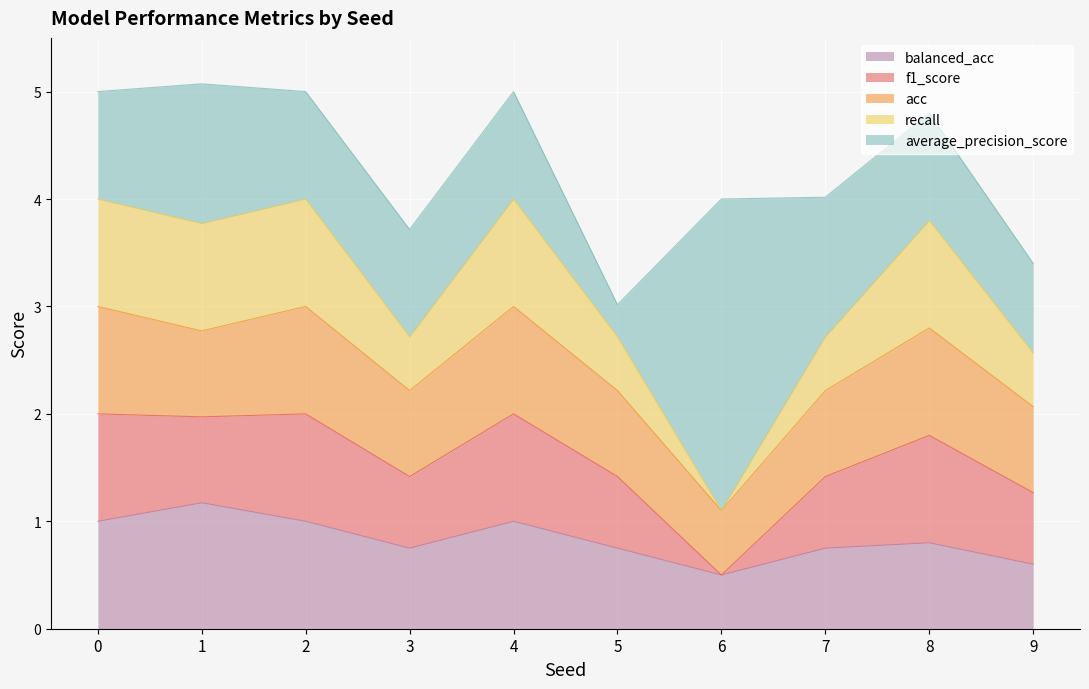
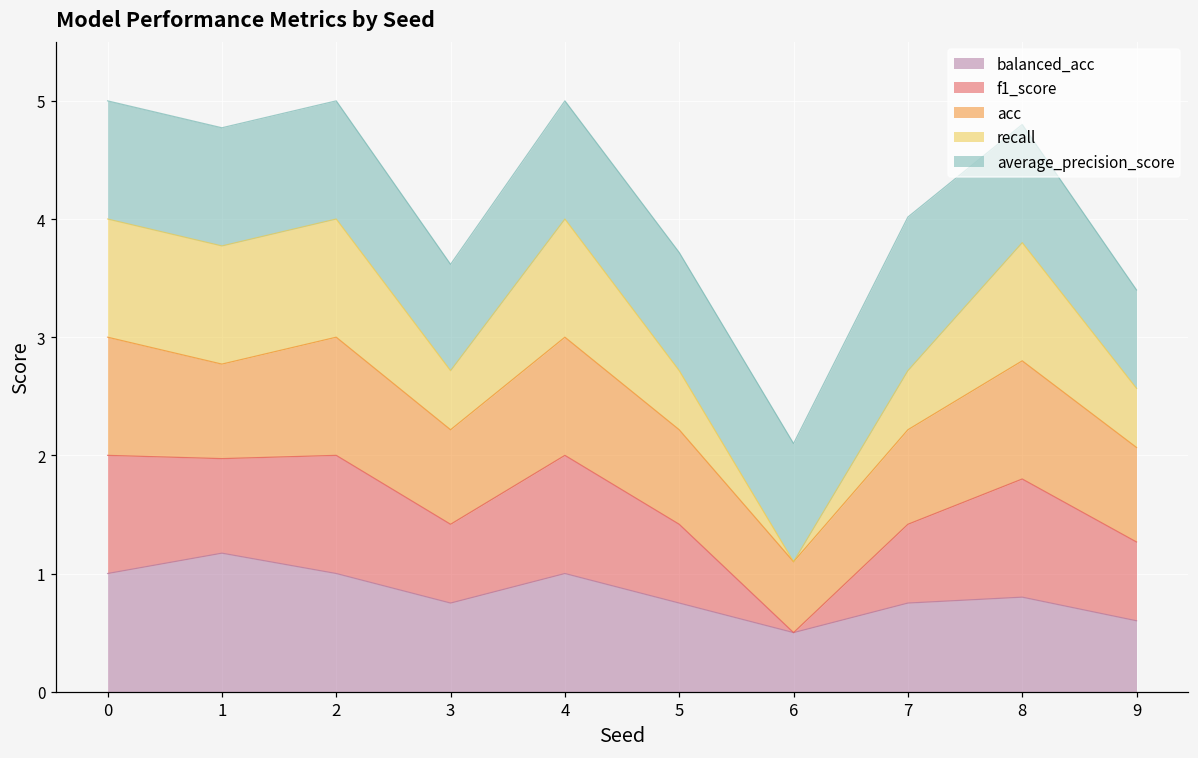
average_precision_score, 1: 1.3 -> 1.0
average_precision_score, 3: 1.0 -> 0.9
average_precision_score, 5: 0.3 -> 1.0
average_precision_score, 6: 2.9 -> 1.0
